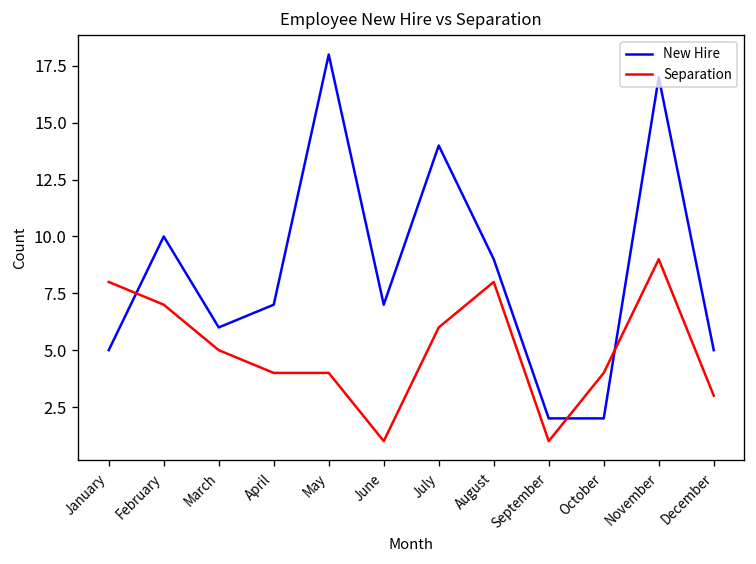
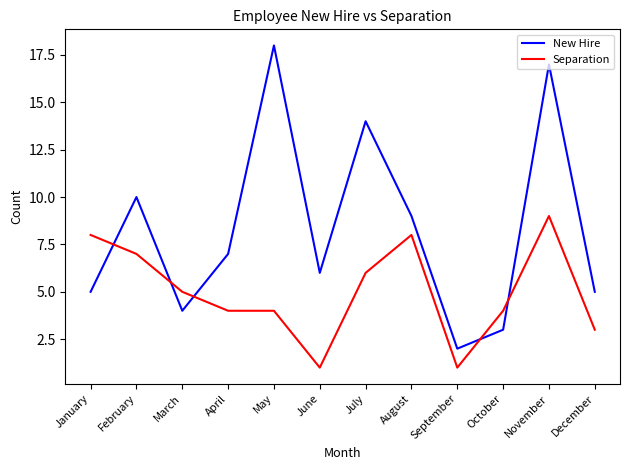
New Hire, March: 6 -> 4
New Hire, June: 7 -> 6
New Hire, October: 2 -> 3
